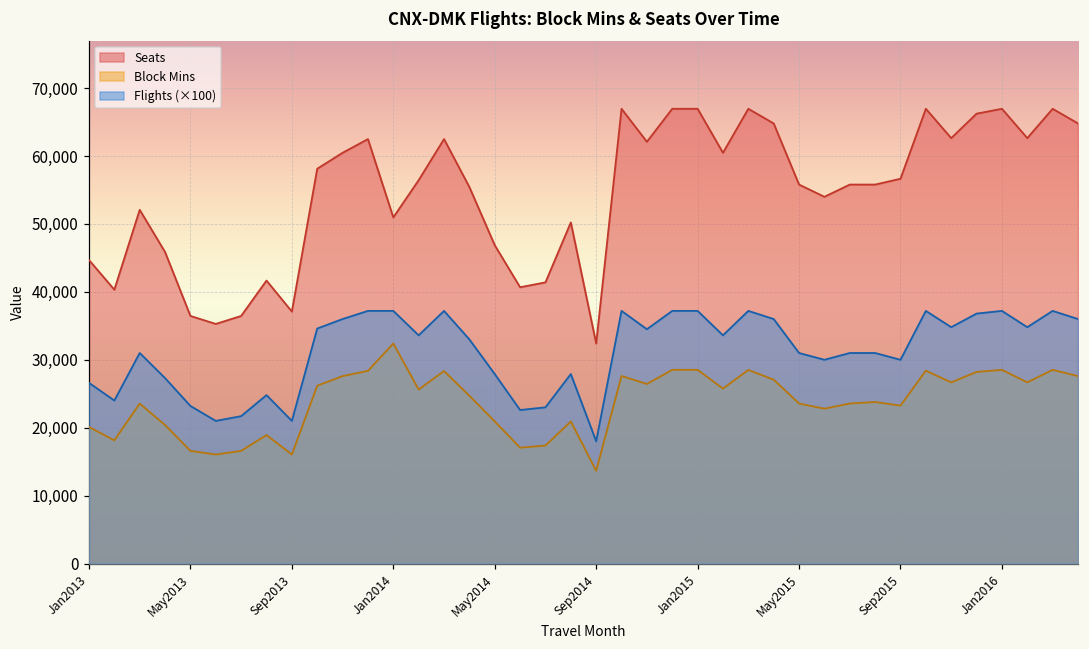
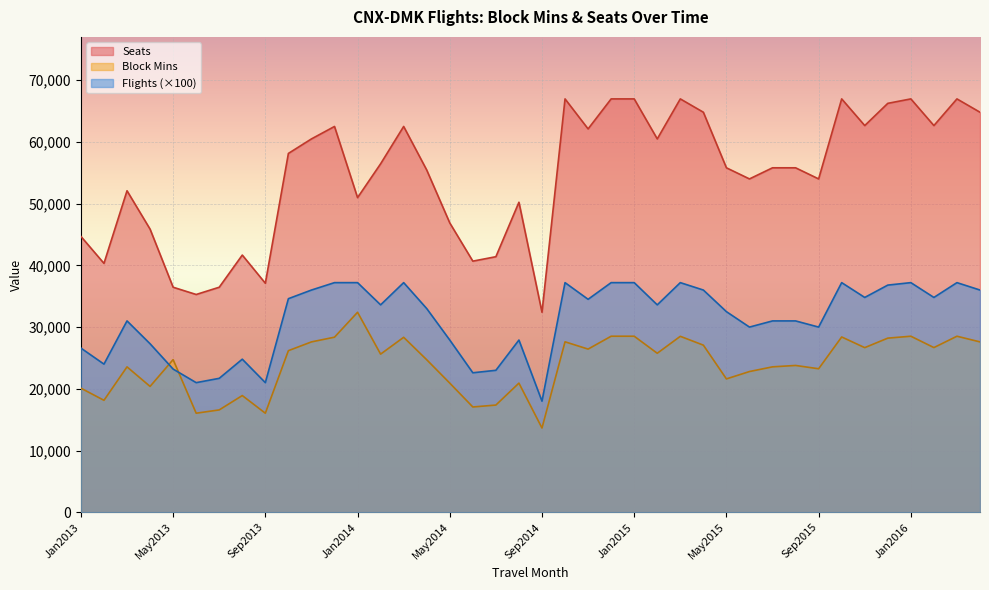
Block Mins, May2013: 17,000 -> 25,000
Block Mins, May2015: 24,000 -> 22,000
Flights (×100), May2015: 31,000 -> 33,000
Seats, Sep2015: 57,000 -> 54,000
